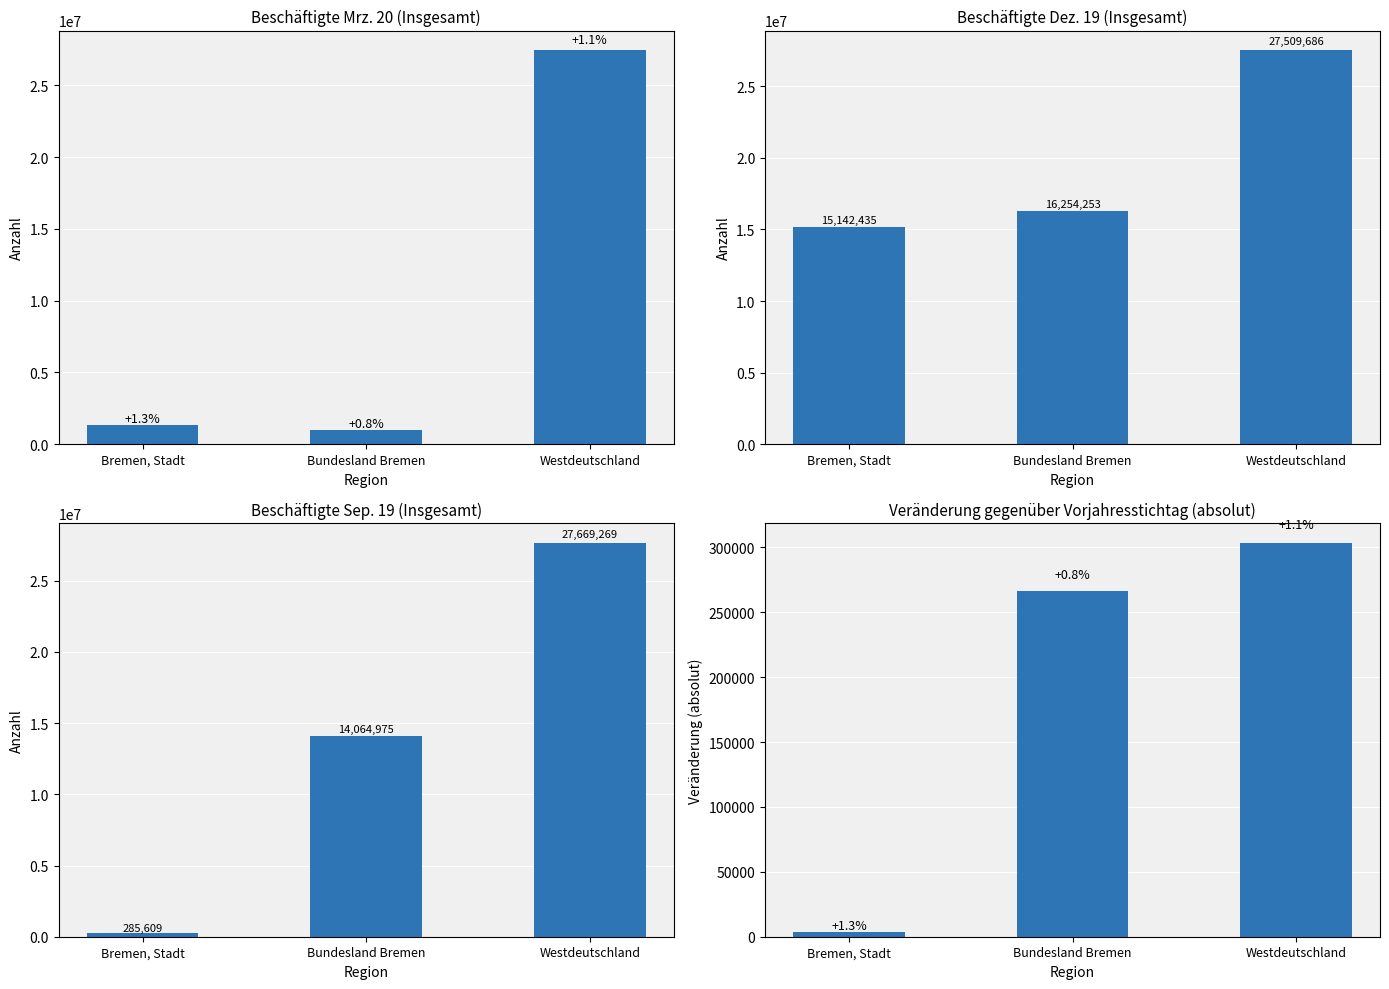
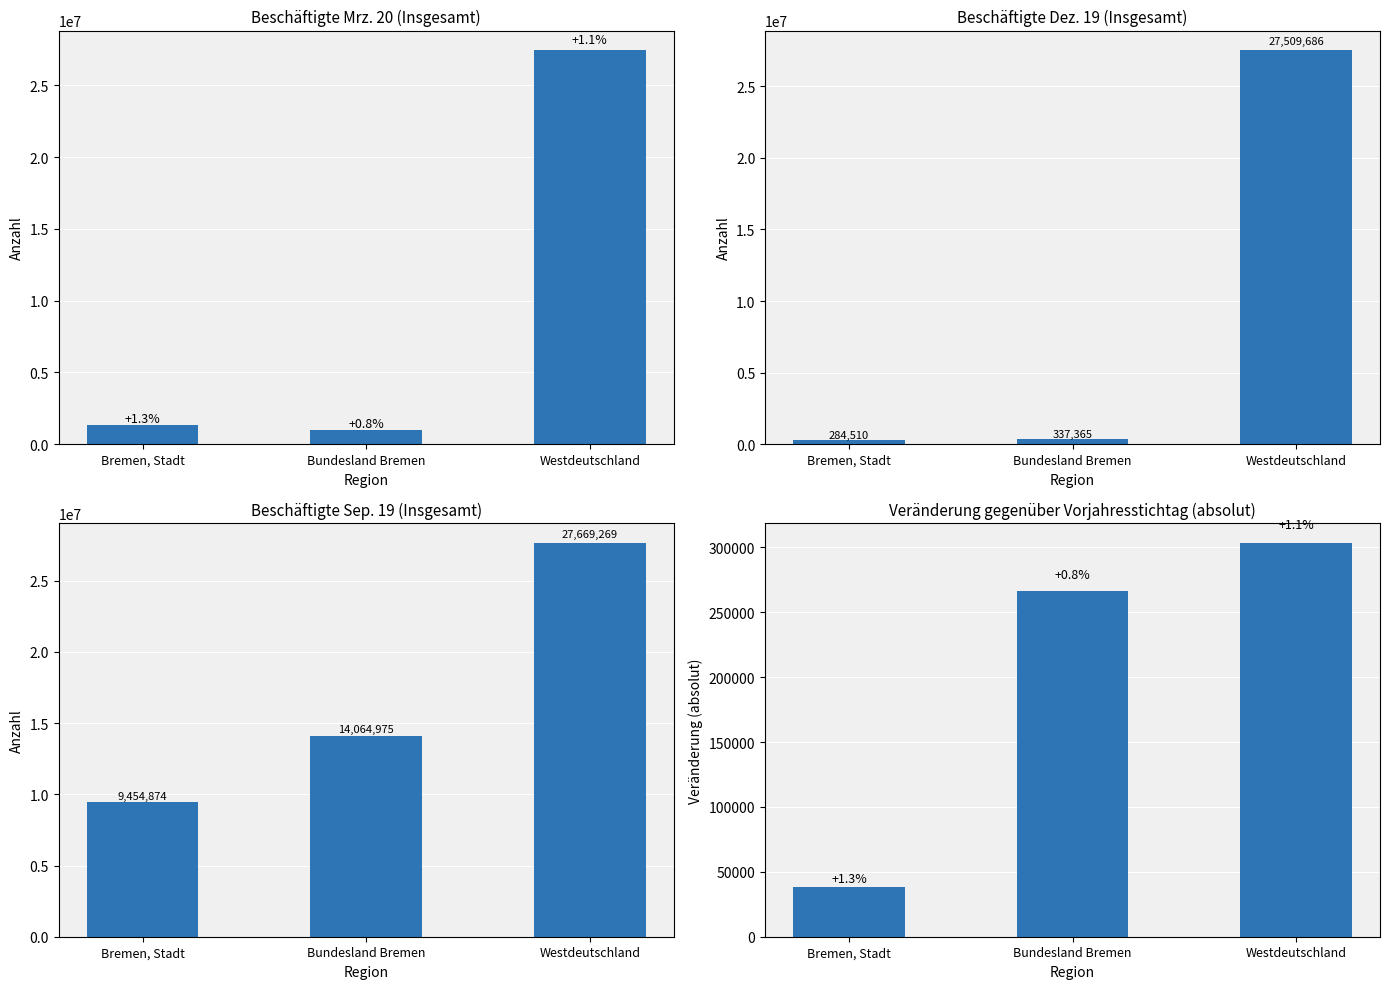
Beschäftigte Dez. 19 (Insgesamt), Bremen, Stadt: 15,142,435 -> 284,510
Beschäftigte Dez. 19 (Insgesamt), Bundesland Bremen: 16,254,253 -> 337,365
Beschäftigte Sep. 19 (Insgesamt), Bremen, Stadt: 285,609 -> 9,454,874
Veränderung gegenüber Vorjahresstichtag (absolut), Bremen, Stadt: 4000 -> 38000
